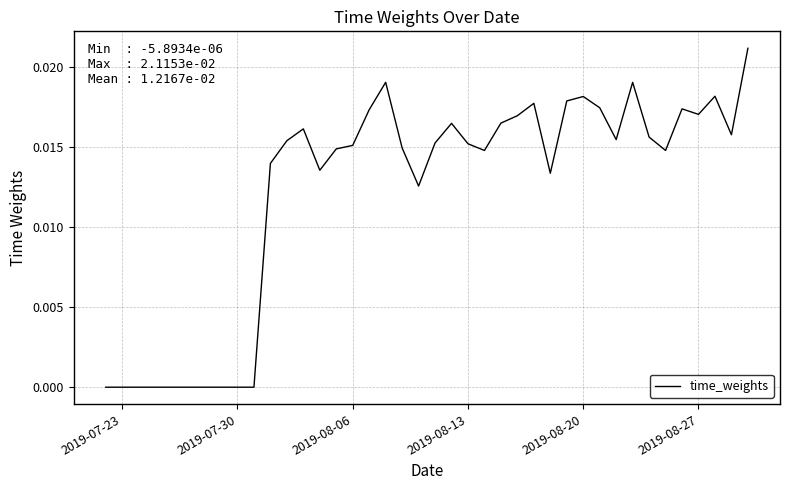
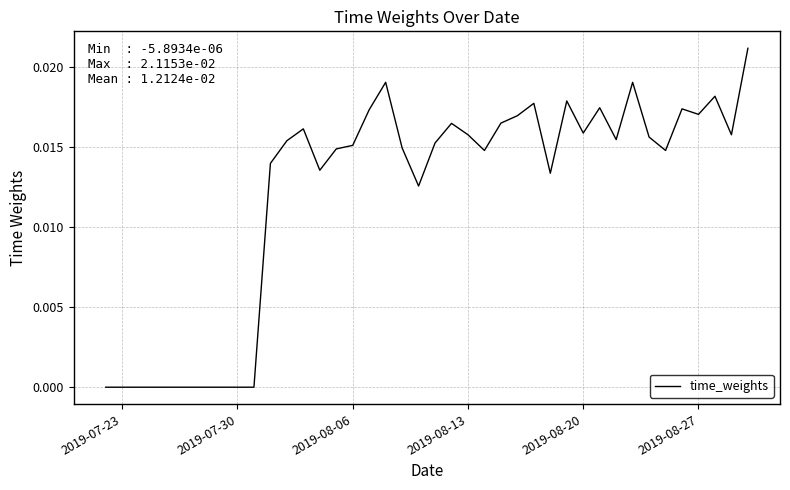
2019-08-13: 1.2167e-02 -> 1.2124e-02
2019-08-20: 0.0181 -> 0.0159
